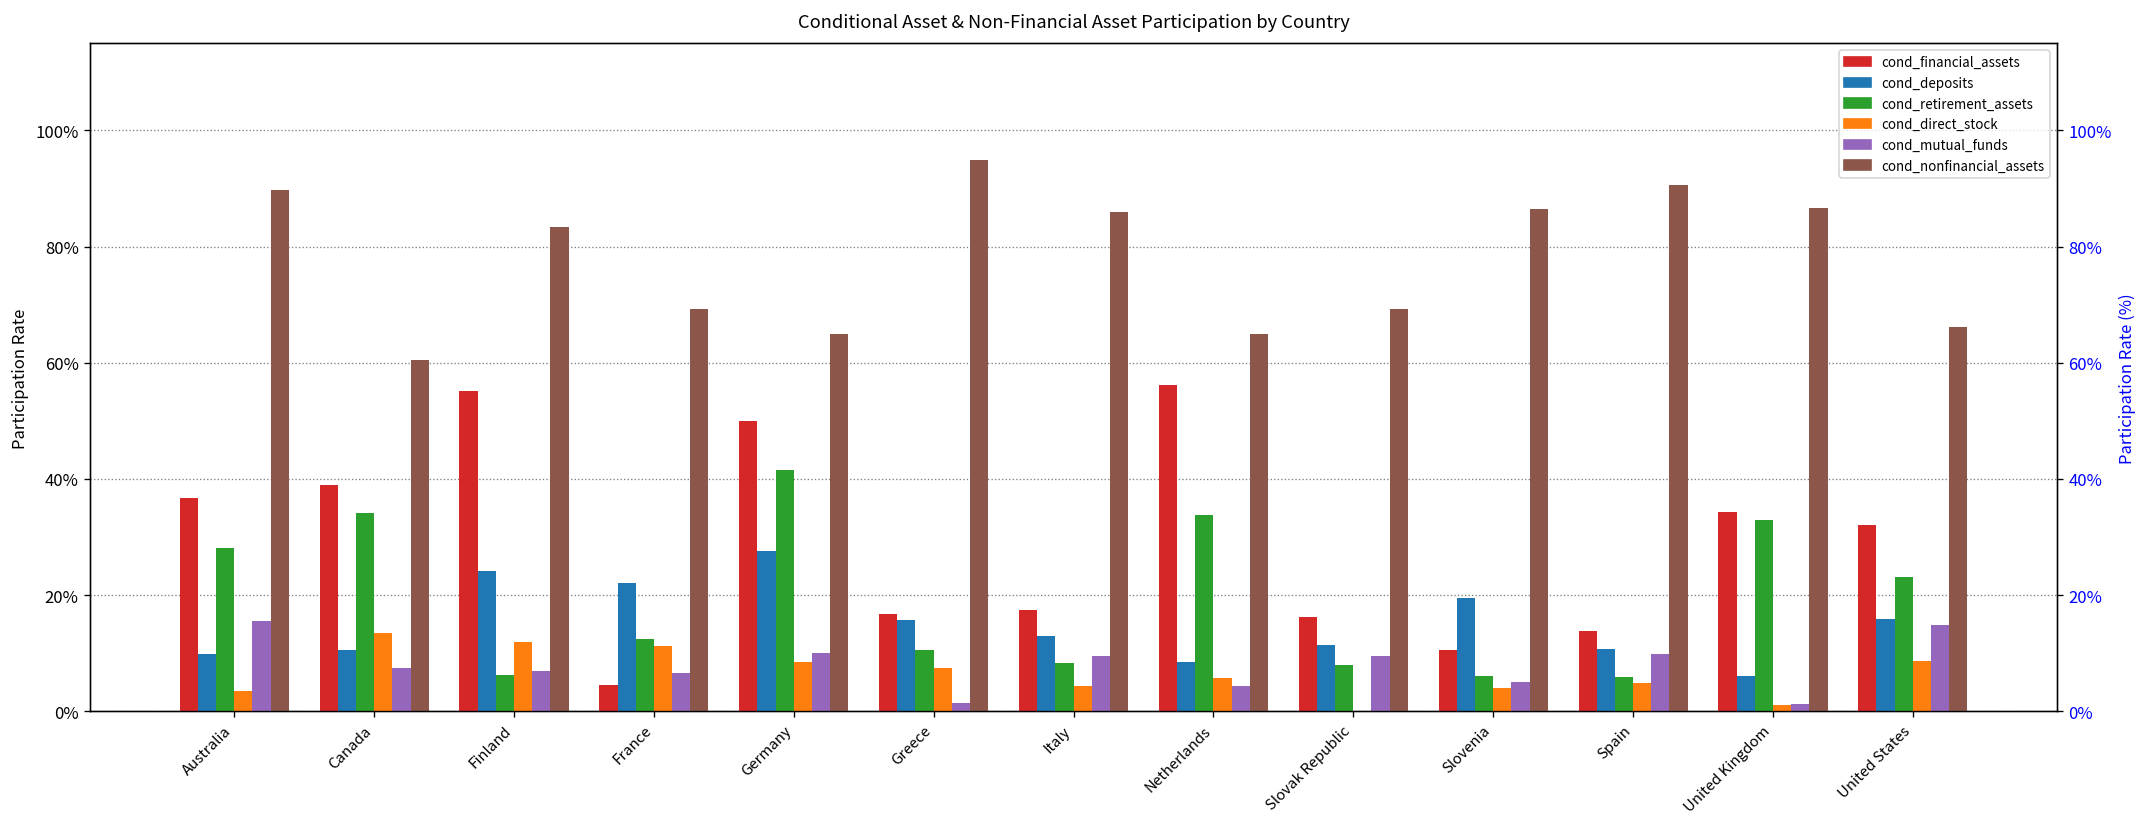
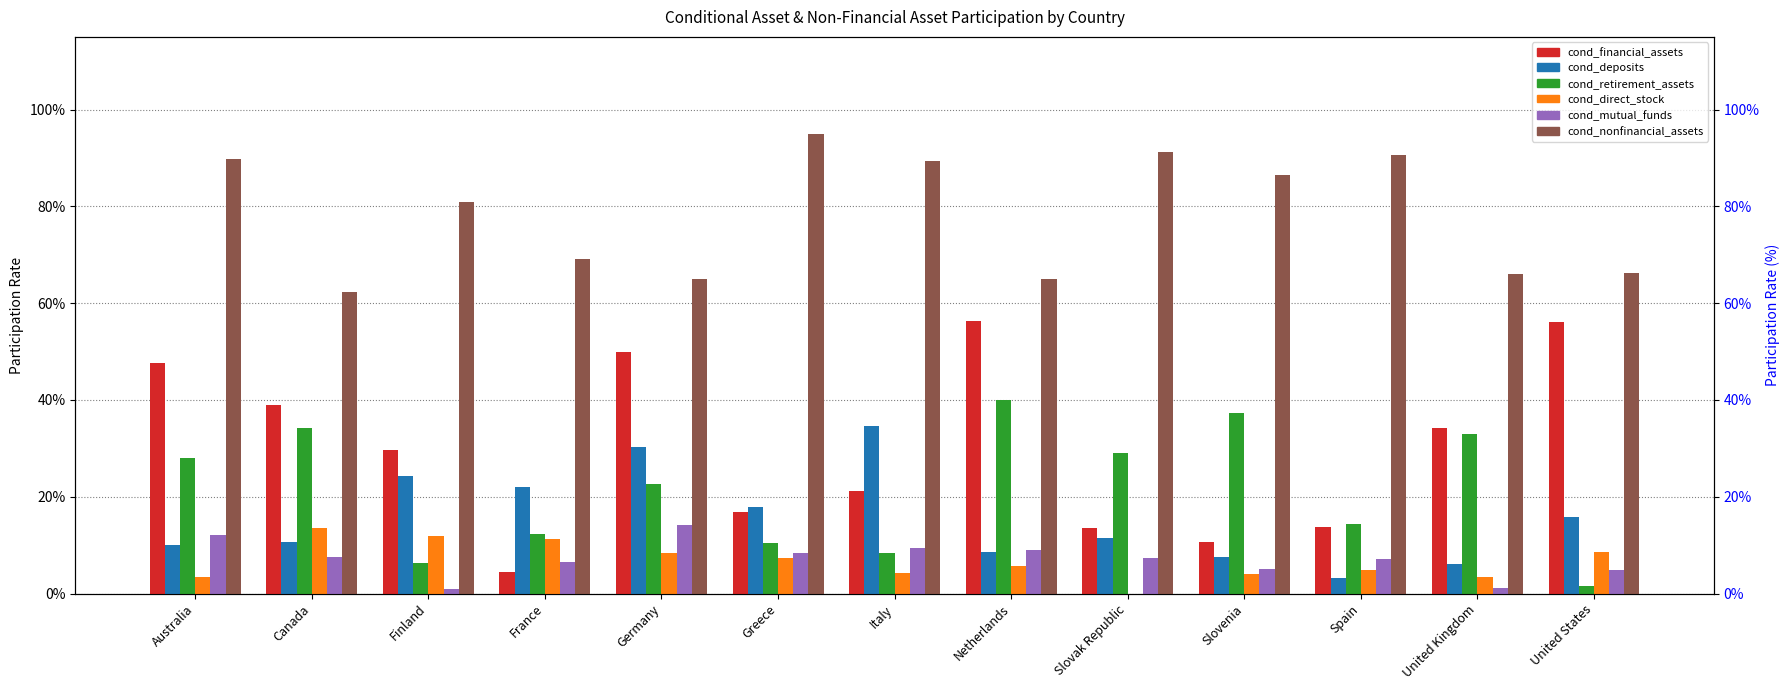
cond_financial_assets, Australia: 37% -> 48%
cond_mutual_funds, Australia: 16% -> 12%
cond_nonfinancial_assets, Canada: 61% -> 62%
cond_financial_assets, Finland: 55% -> 30%
cond_mutual_funds, Finland: 7% -> 1%
cond_nonfinancial_assets, Finland: 83% -> 81%
cond_deposits, Germany: 28% -> 30%
cond_retirement_assets, Germany: 42% -> 23%
cond_mutual_funds, Germany: 10% -> 14%
cond_deposits, Greece: 16% -> 18%
cond_mutual_funds, Greece: 1% -> 8%
cond_financial_assets, Italy: 18% -> 21%
cond_deposits, Italy: 13% -> 35%
cond_nonfinancial_assets, Italy: 86% -> 89%
cond_retirement_assets, Netherlands: 34% -> 40%
cond_mutual_funds, Netherlands: 4% -> 9%
cond_financial_assets, Slovak Republic: 16% -> 14%
cond_retirement_assets, Slovak Republic: 8% -> 29%
cond_mutual_funds, Slovak Republic: 9% -> 7%
cond_nonfinancial_assets, Slovak Republic: 69% -> 91%
cond_deposits, Slovenia: 20% -> 7%
cond_retirement_assets, Slovenia: 6% -> 37%
cond_deposits, Spain: 11% -> 3%
cond_retirement_assets, Spain: 6% -> 14%
cond_mutual_funds, Spain: 10% -> 7%
cond_direct_stock, United Kingdom: 1% -> 3%
cond_nonfinancial_assets, United Kingdom: 87% -> 66%
cond_financial_assets, United States: 32% -> 56%
cond_retirement_assets, United States: 23% -> 2%
cond_mutual_funds, United States: 15% -> 5%
